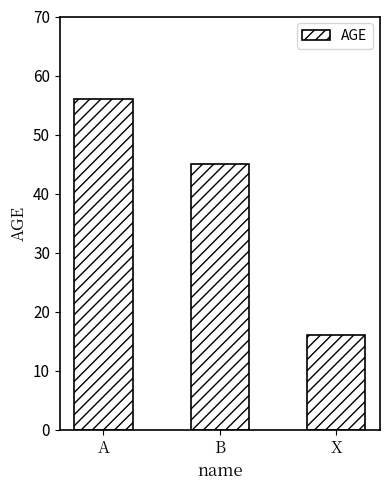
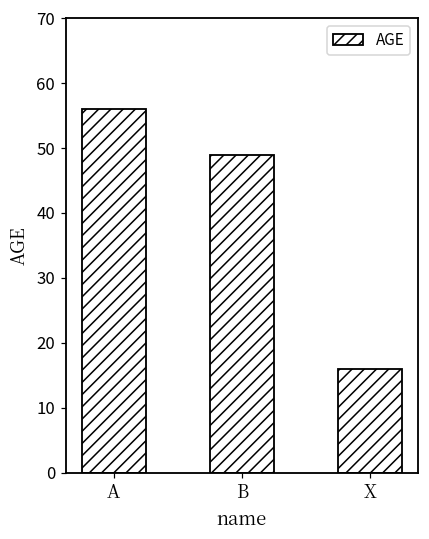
B: 45 -> 49
